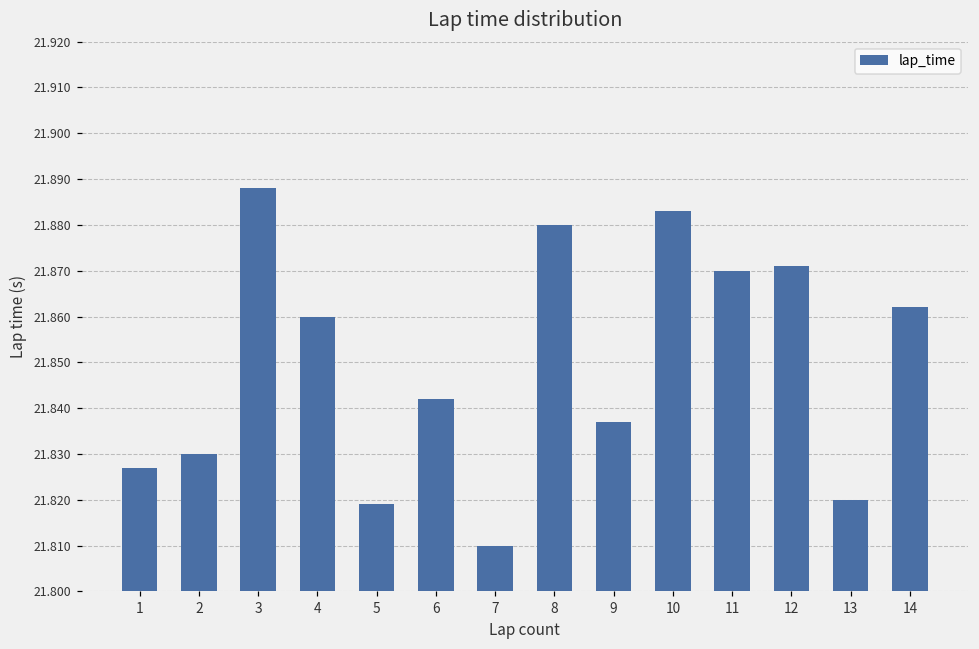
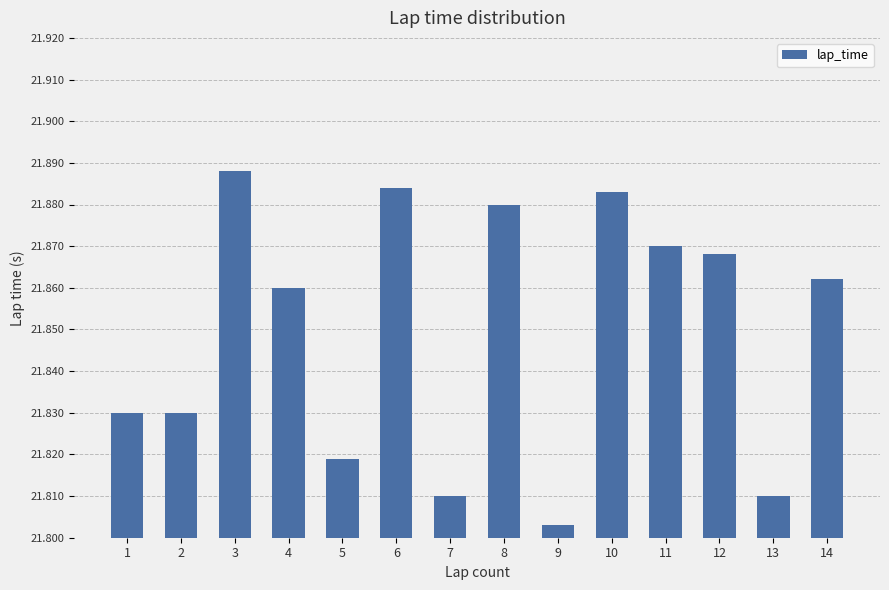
1: 21.827 -> 21.830
6: 21.842 -> 21.884
9: 21.837 -> 21.803
12: 21.871 -> 21.868
13: 21.82 -> 21.81
